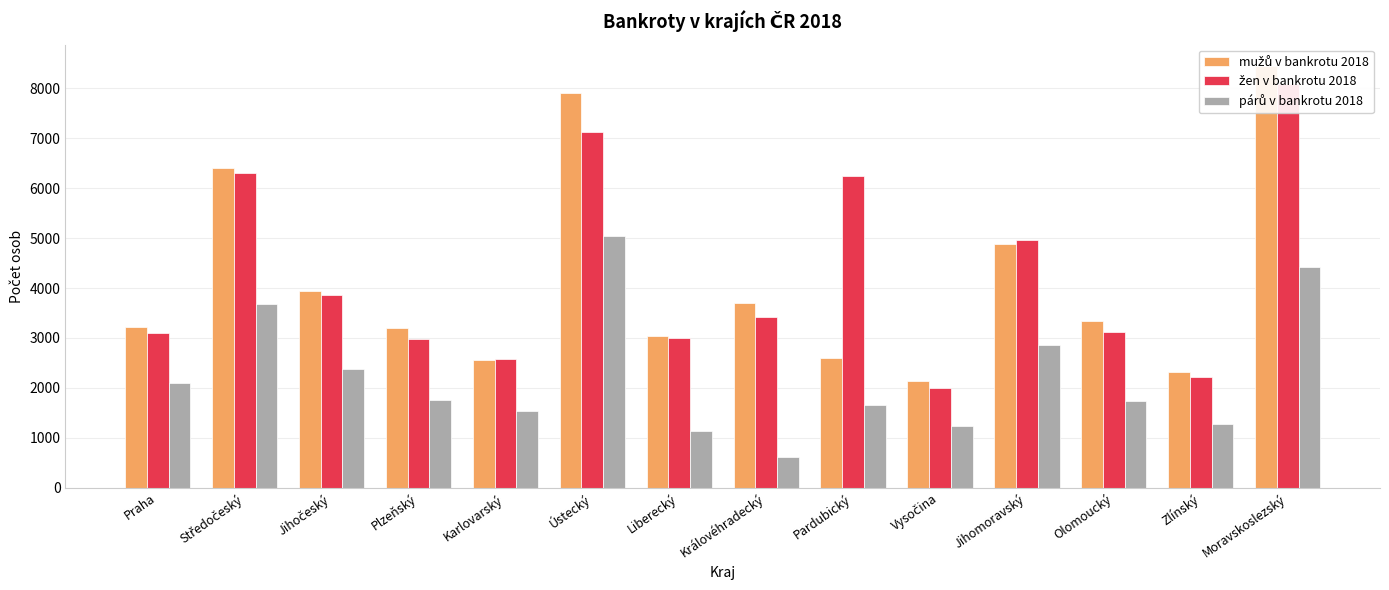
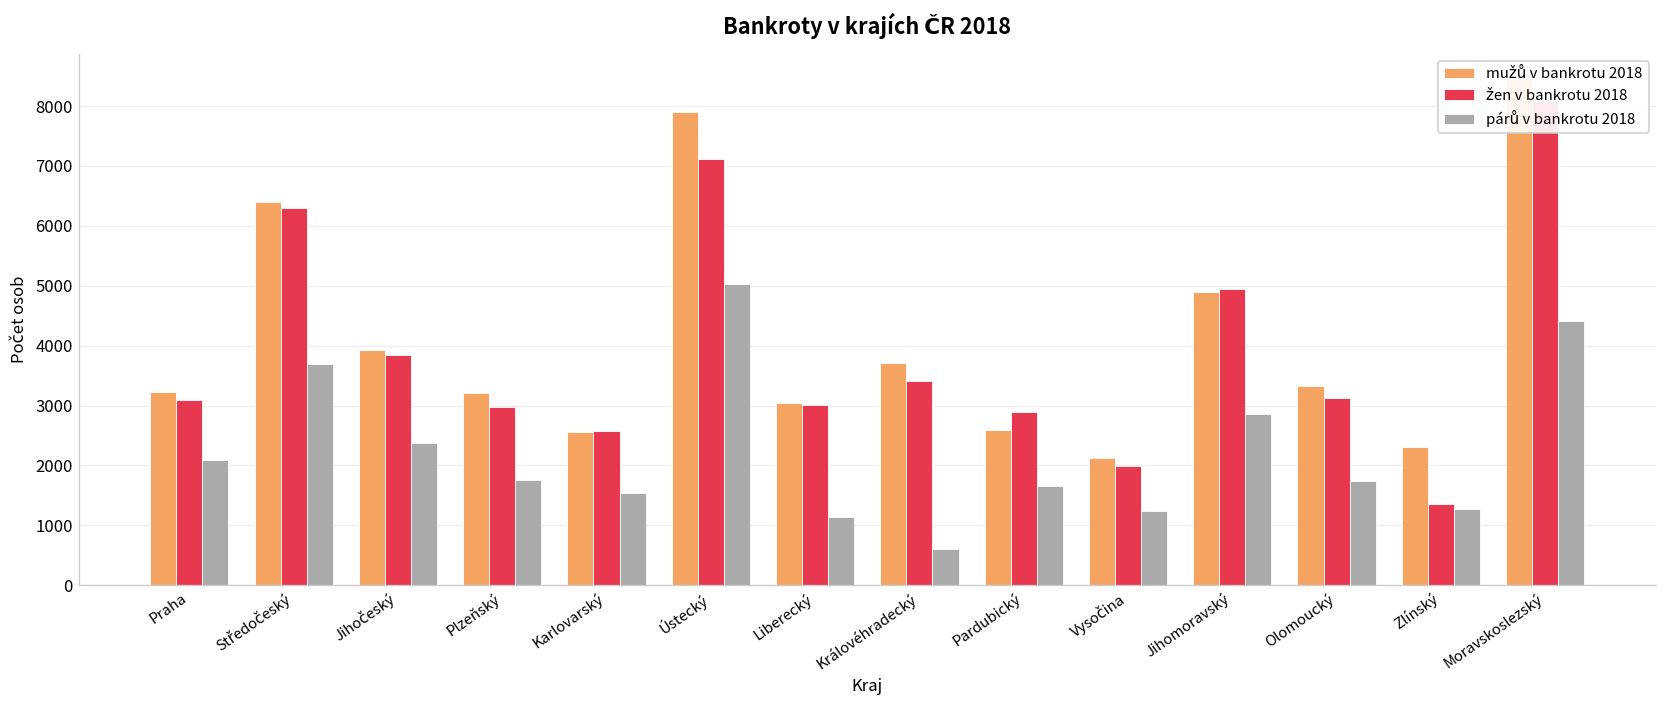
žen v bankrotu 2018, Pardubický: 6300 -> 2900
žen v bankrotu 2018, Zlínský: 2200 -> 1400
